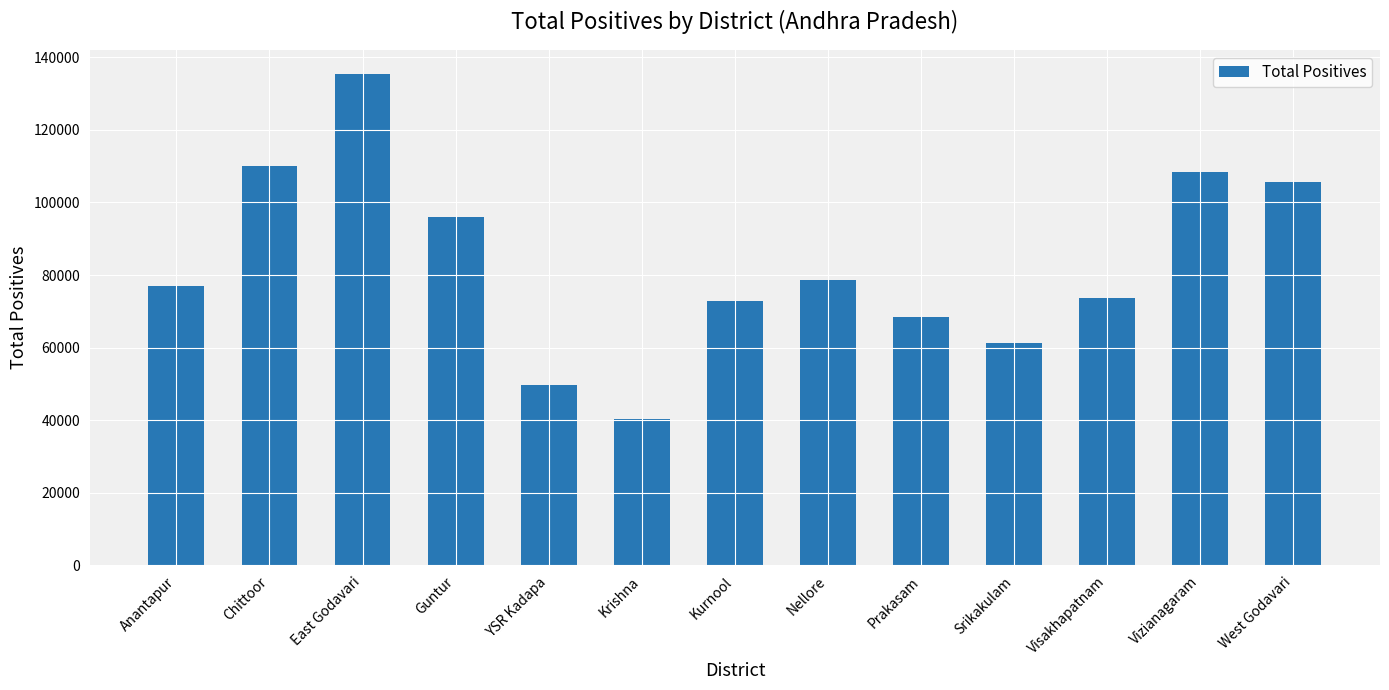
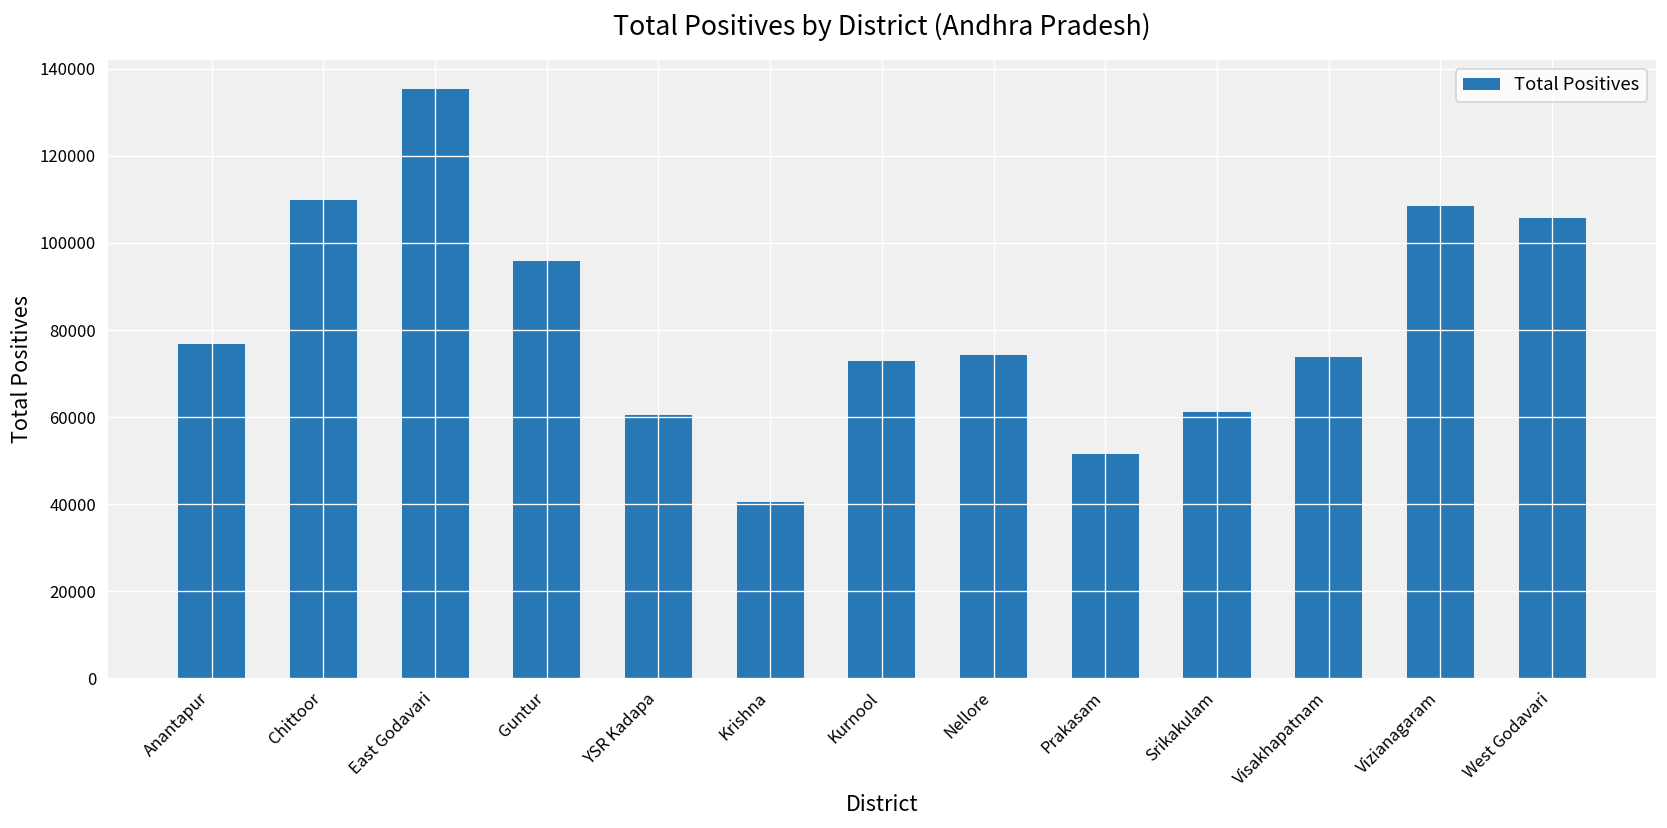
YSR Kadapa: 50000 -> 60000
Nellore: 79000 -> 74000
Prakasam: 68000 -> 52000
